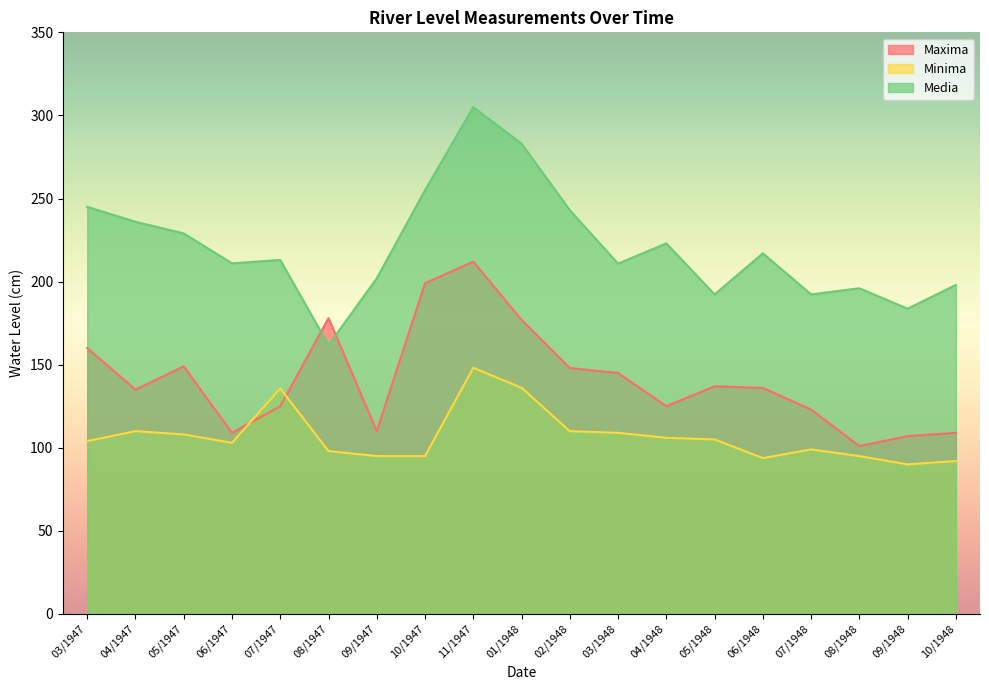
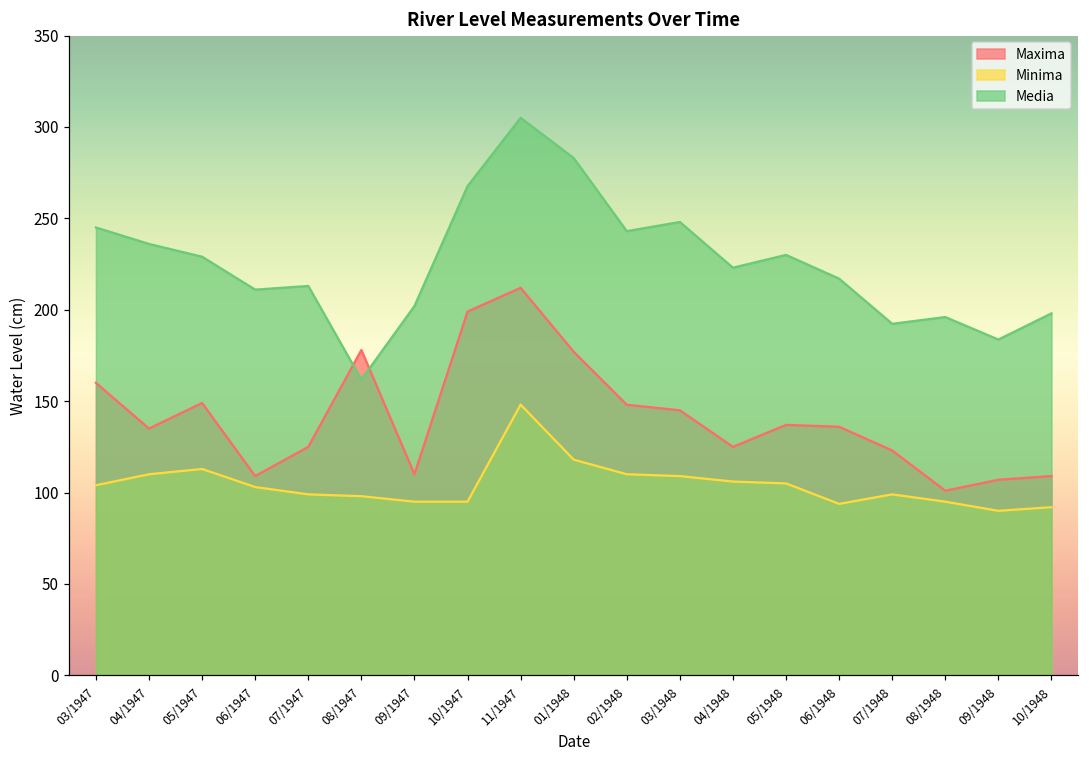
Minima, 05/1947: 108 -> 113
Minima, 07/1947: 136 -> 99
Media, 10/1947: 255 -> 268
Minima, 01/1948: 136 -> 118
Media, 03/1948: 211 -> 248
Media, 05/1948: 192 -> 230
